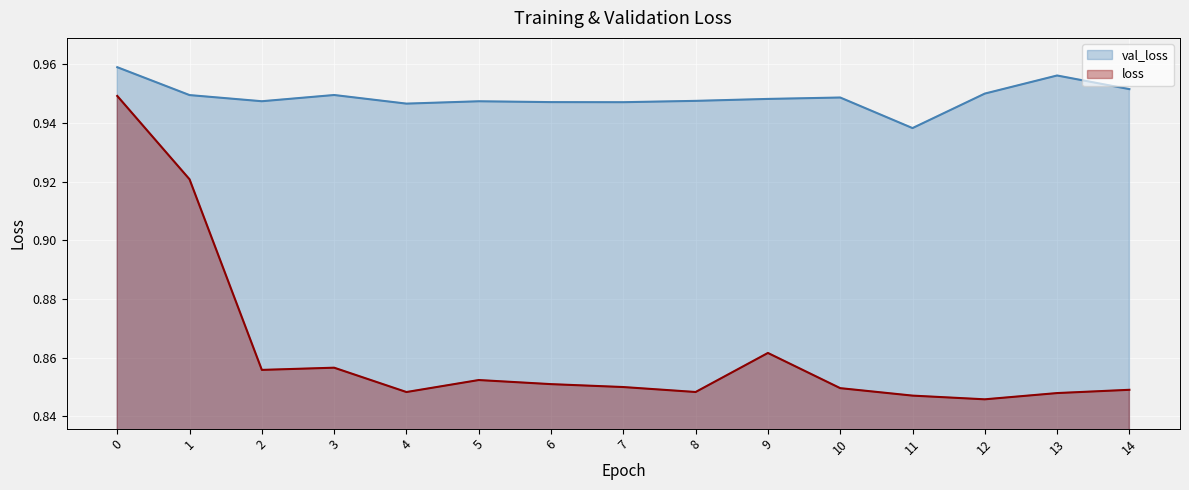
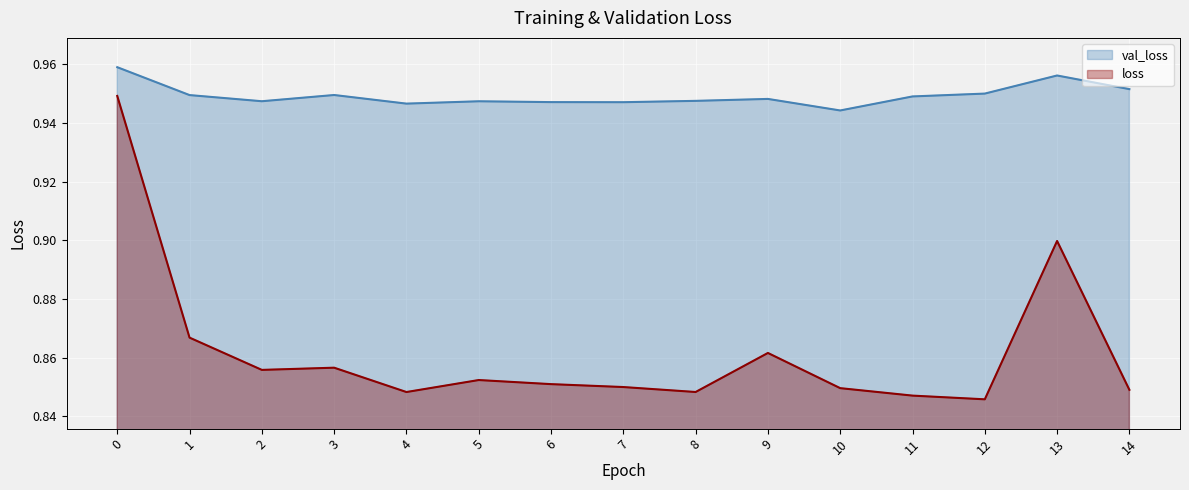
loss, 1: 0.921 -> 0.867
val_loss, 10: 0.949 -> 0.944
val_loss, 11: 0.938 -> 0.949
loss, 13: 0.848 -> 0.900
